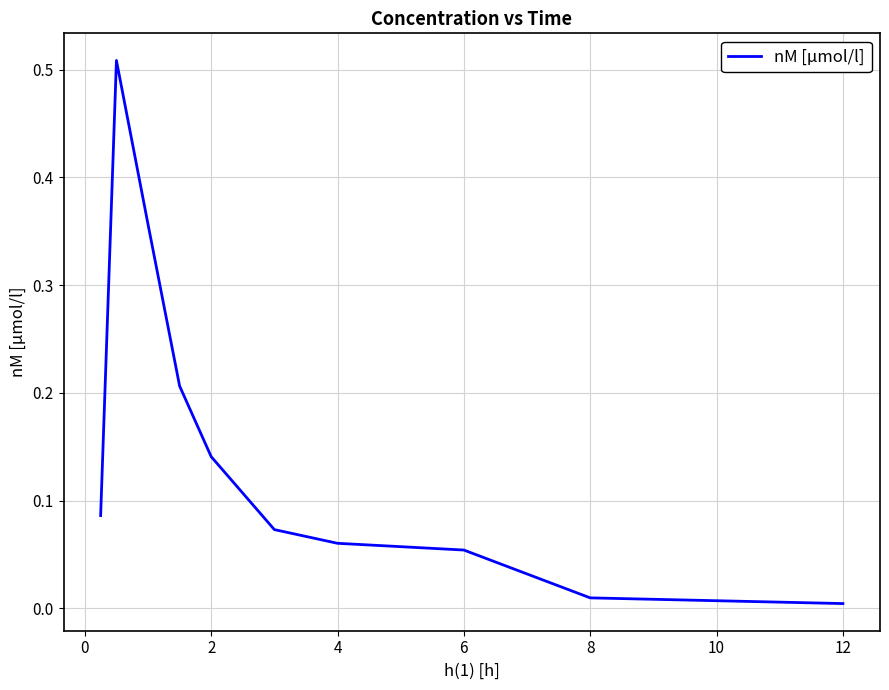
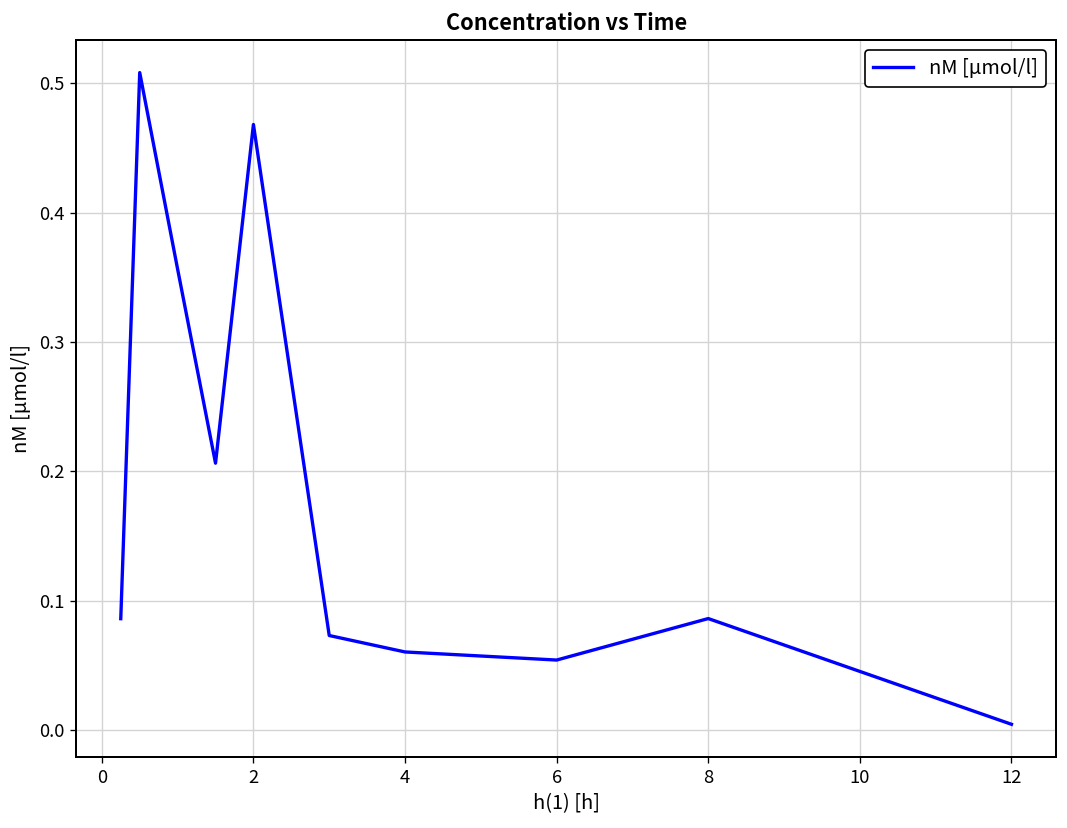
2: 0.141 -> 0.468
8: 0.010 -> 0.086
